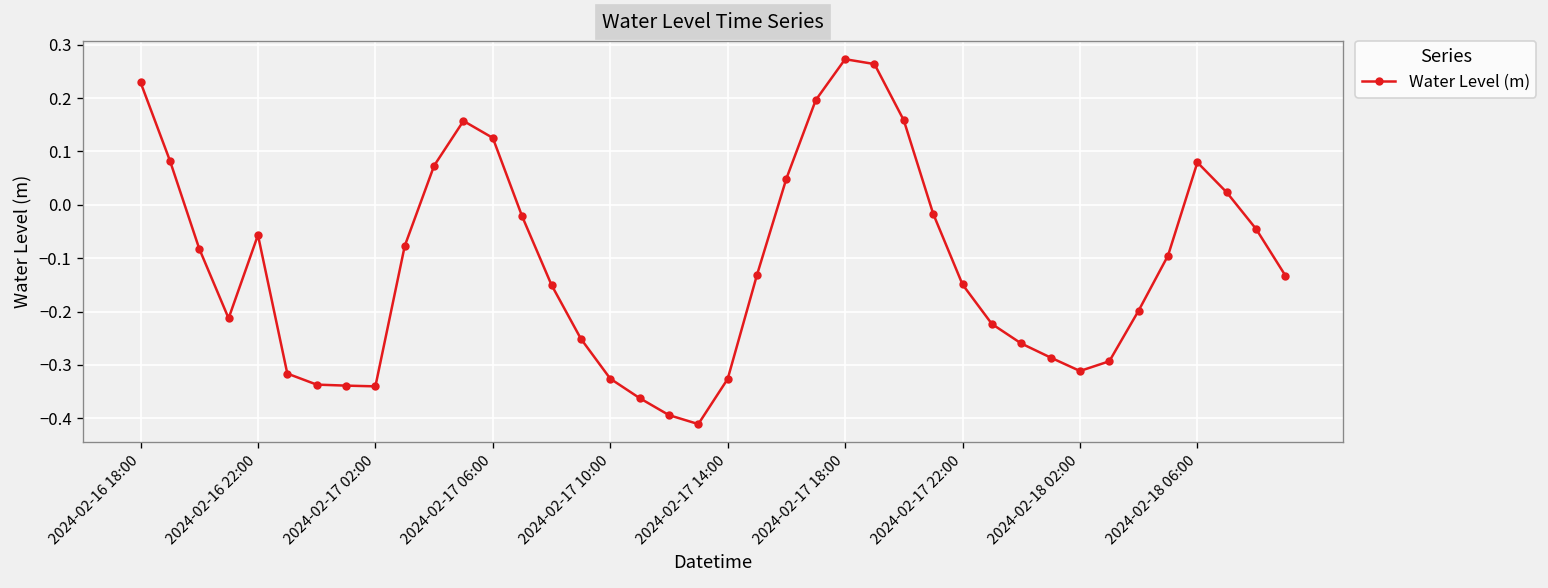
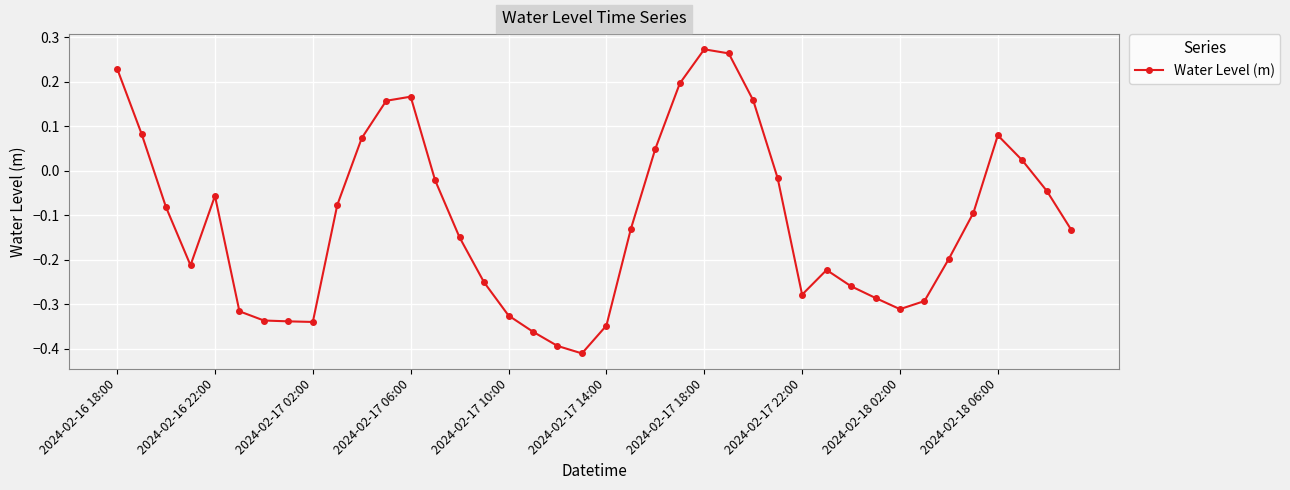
2024-02-17 06:00: 0.13 -> 0.17
2024-02-17 14:00: -0.33 -> -0.35
2024-02-17 22:00: -0.15 -> -0.28
